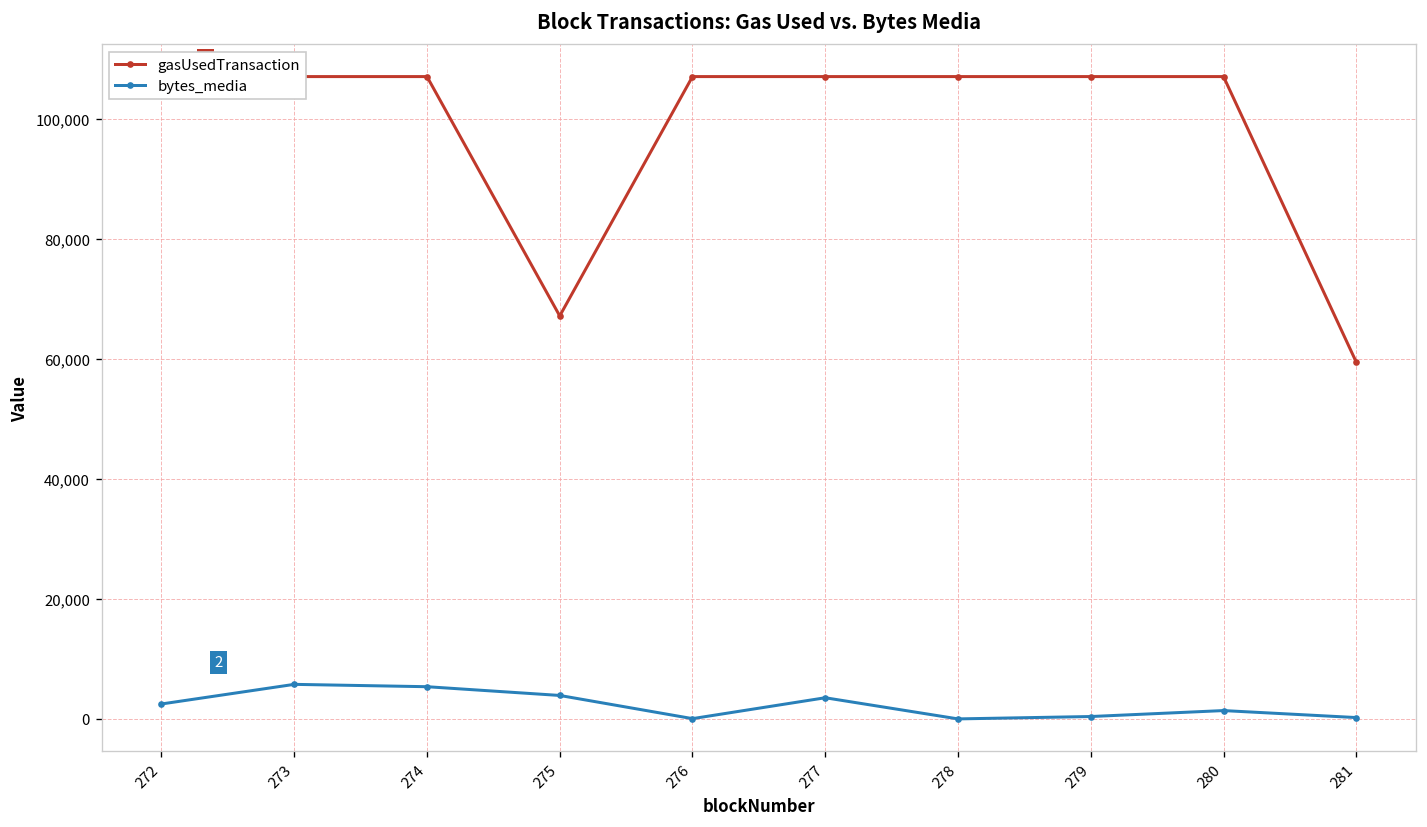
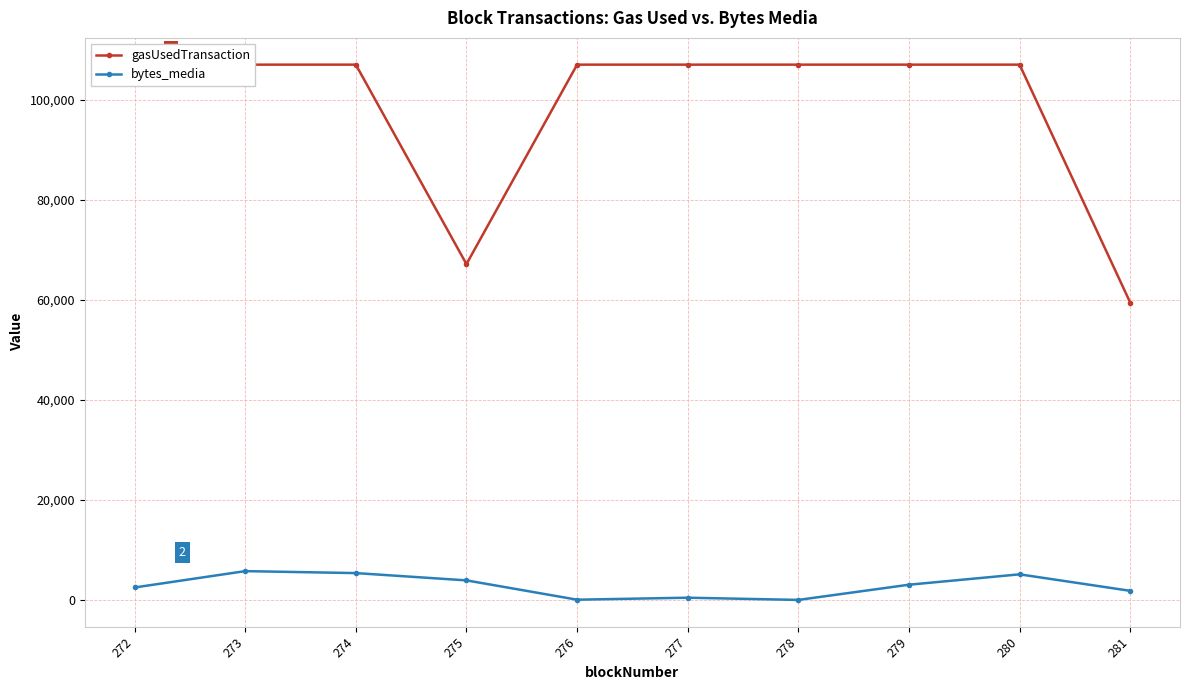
bytes_media, 277: 4,000 -> 0
bytes_media, 279: 0 -> 3,000
bytes_media, 280: 1,000 -> 5,000
bytes_media, 281: 0 -> 2,000
